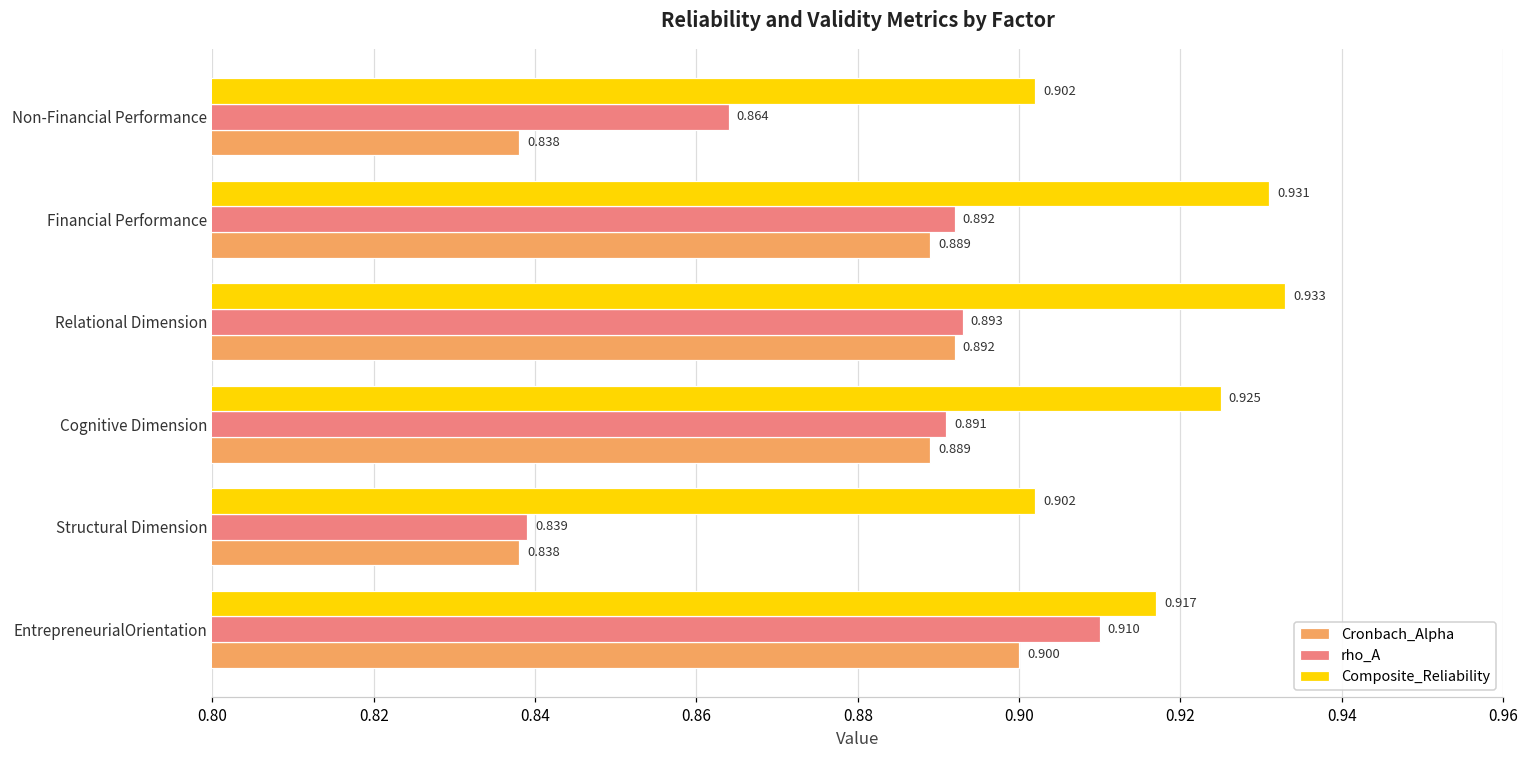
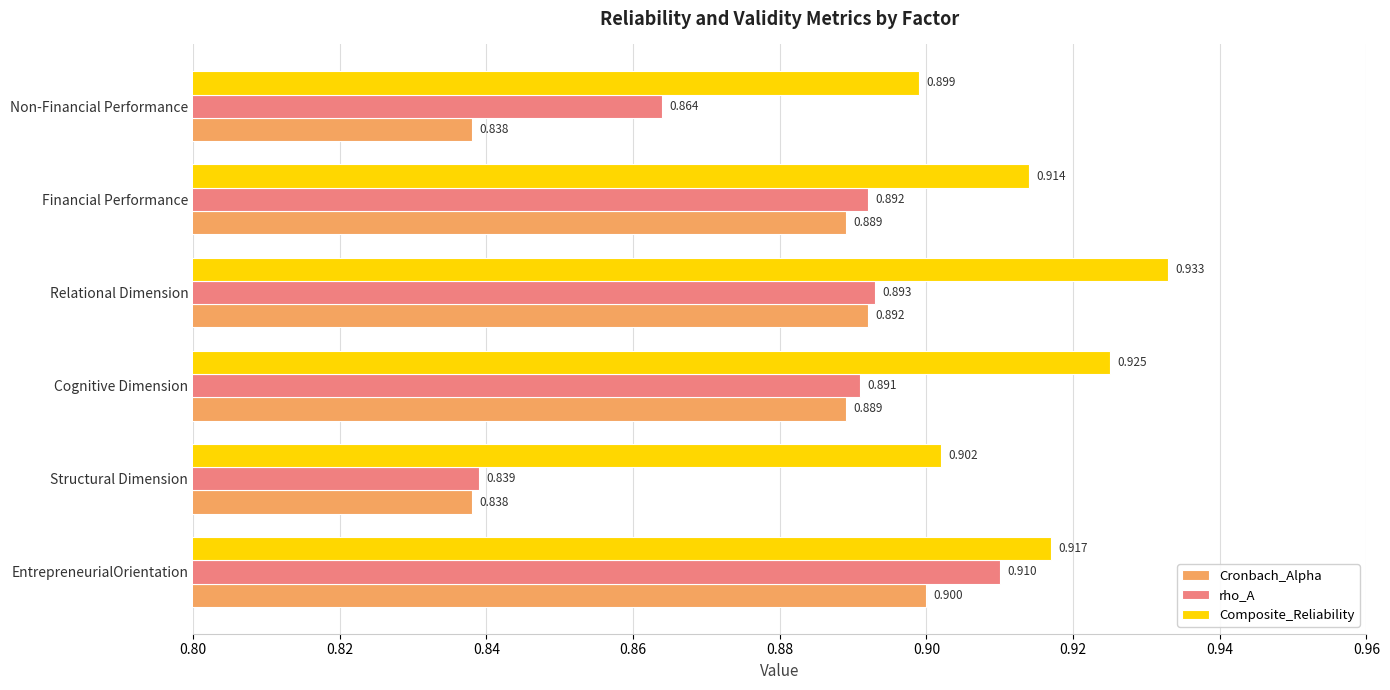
Composite_Reliability, Non-Financial Performance: 0.902 -> 0.899
Composite_Reliability, Financial Performance: 0.931 -> 0.914
